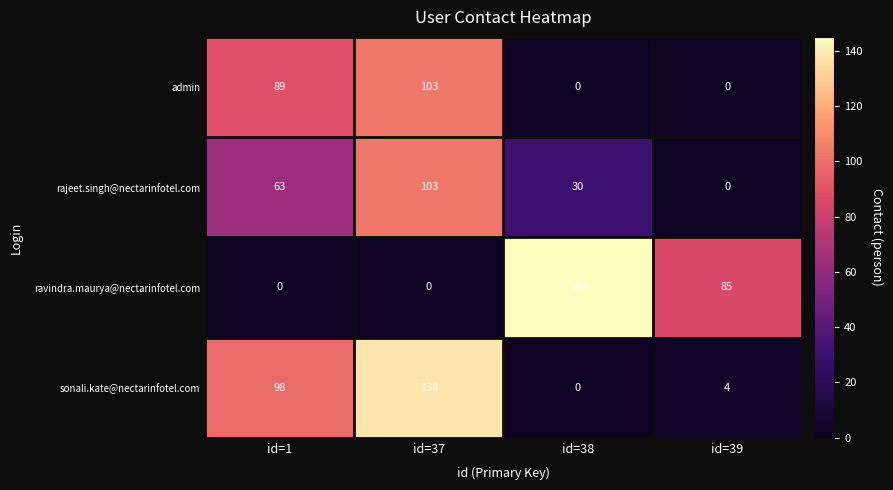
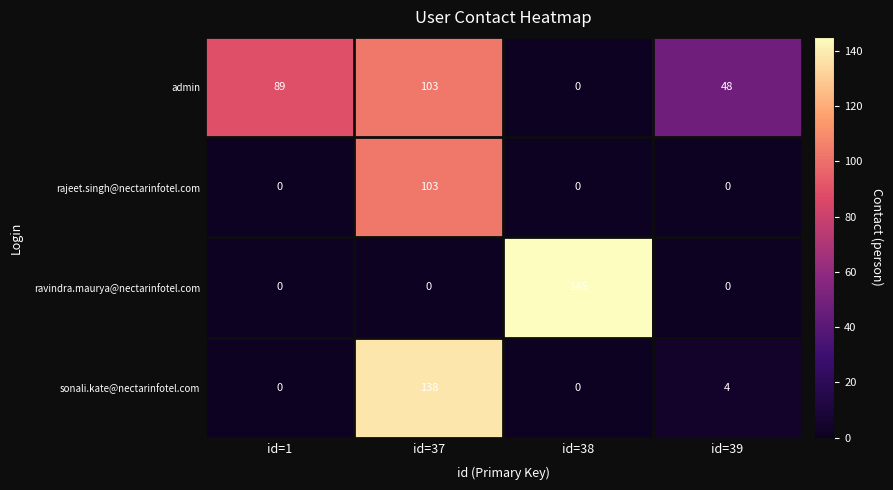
admin, id=39: 0 -> 48
rajeet.singh@nectarinfotel.com, id=1: 63 -> 0
rajeet.singh@nectarinfotel.com, id=38: 30 -> 0
ravindra.maurya@nectarinfotel.com, id=39: 85 -> 0
sonali.kate@nectarinfotel.com, id=1: 98 -> 0
